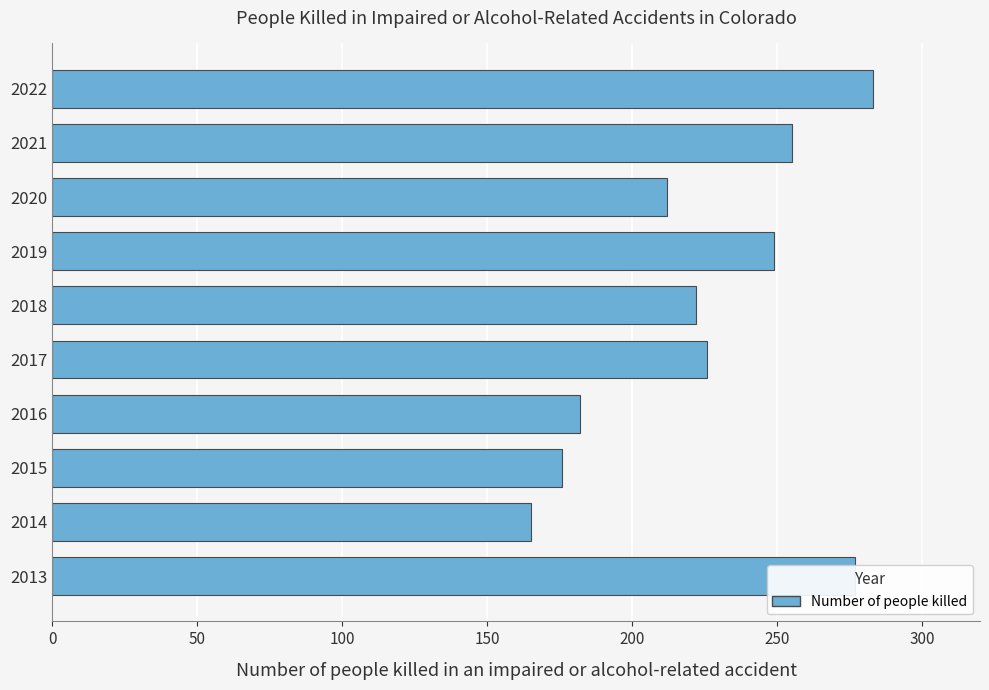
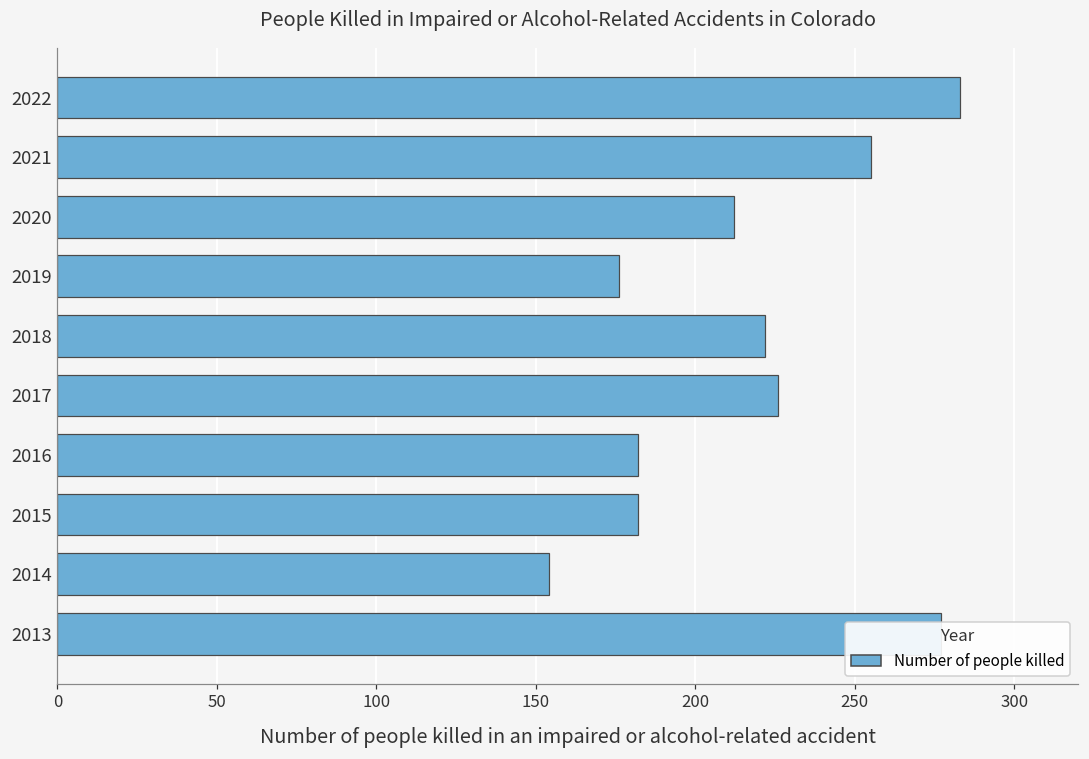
2019: 249 -> 176
2015: 176 -> 182
2014: 165 -> 154
